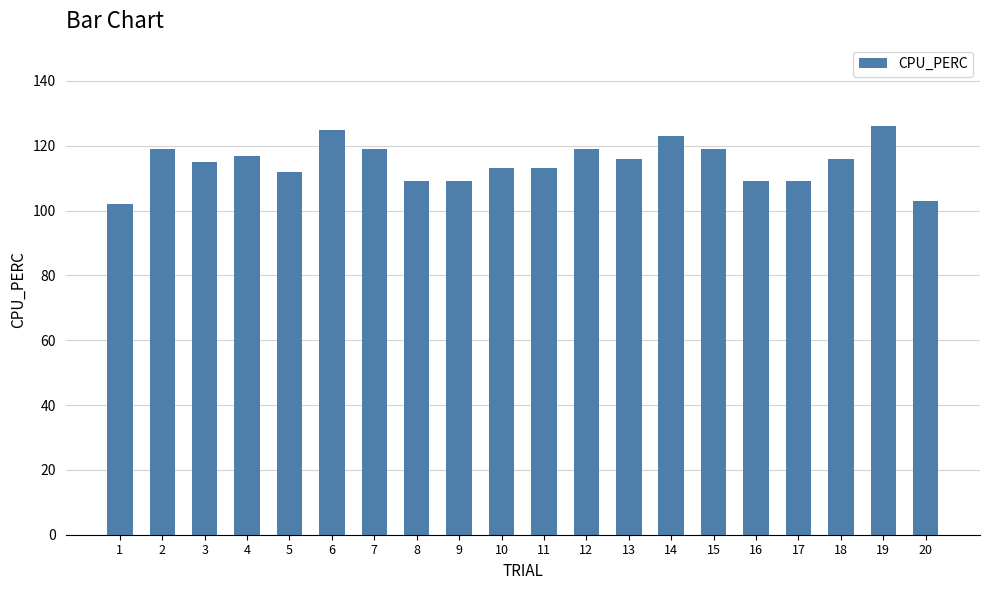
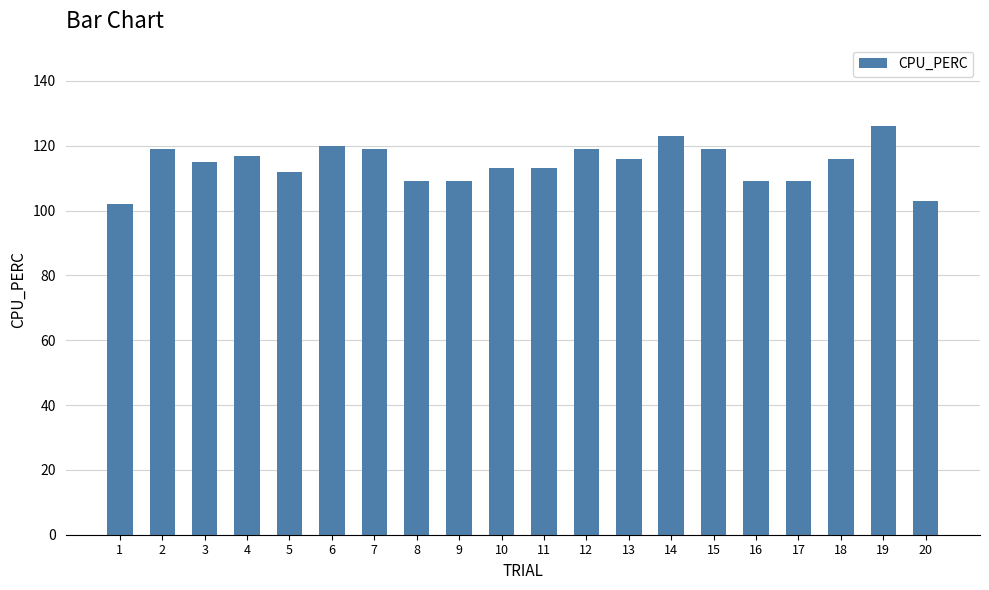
6: 125 -> 120
